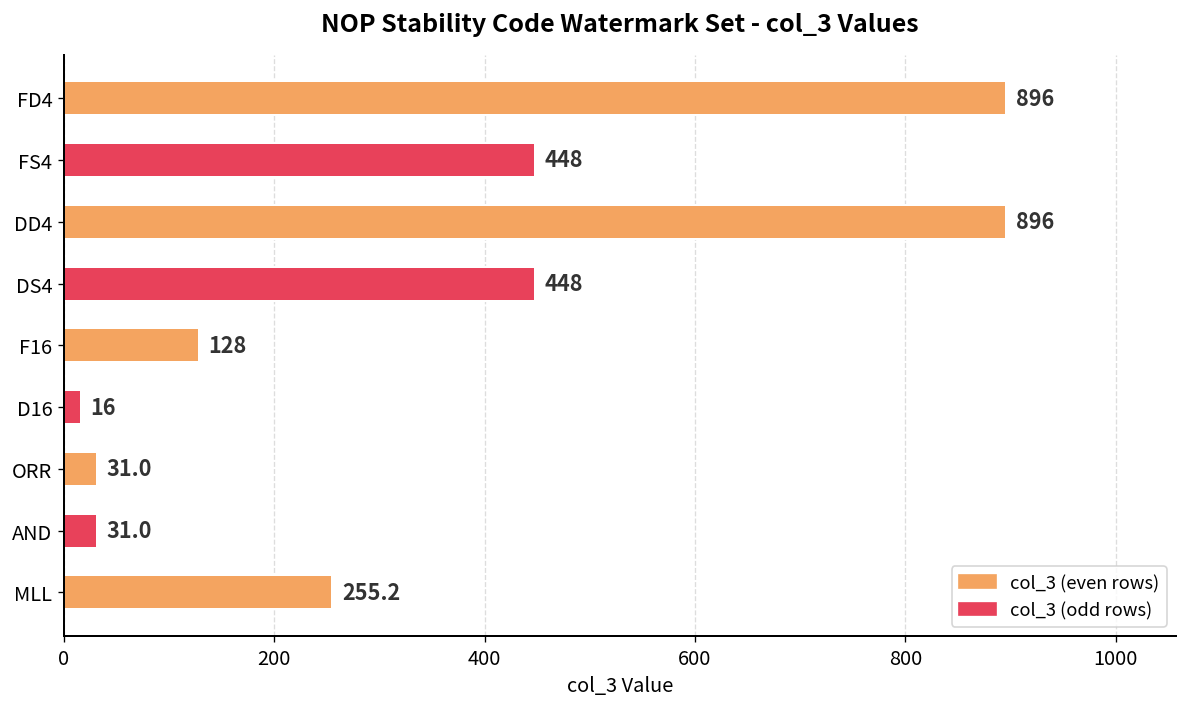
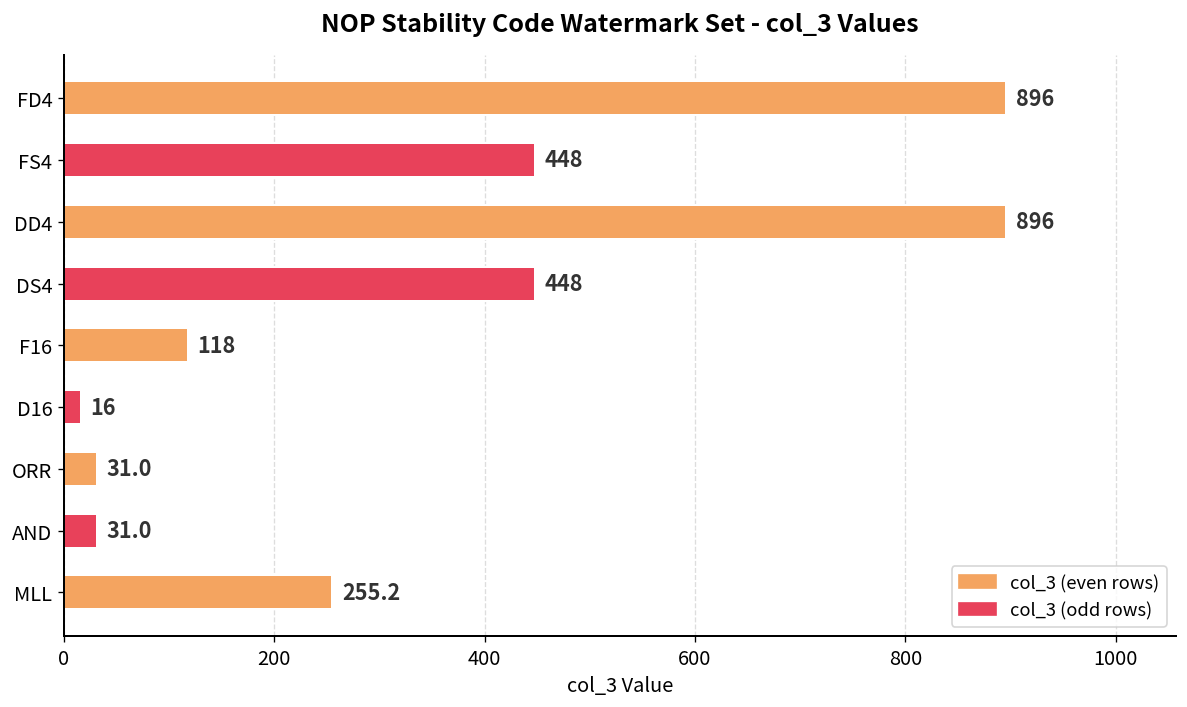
F16: 128 -> 118
